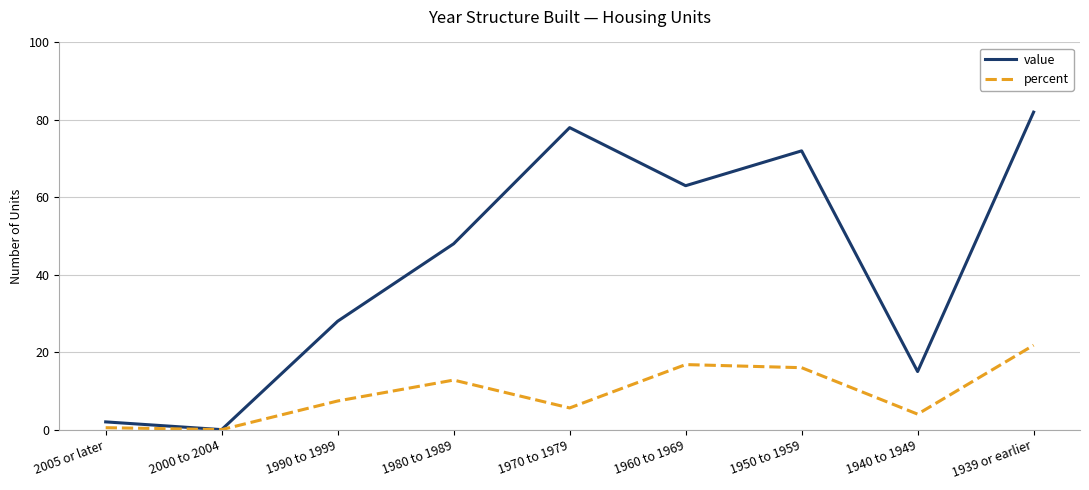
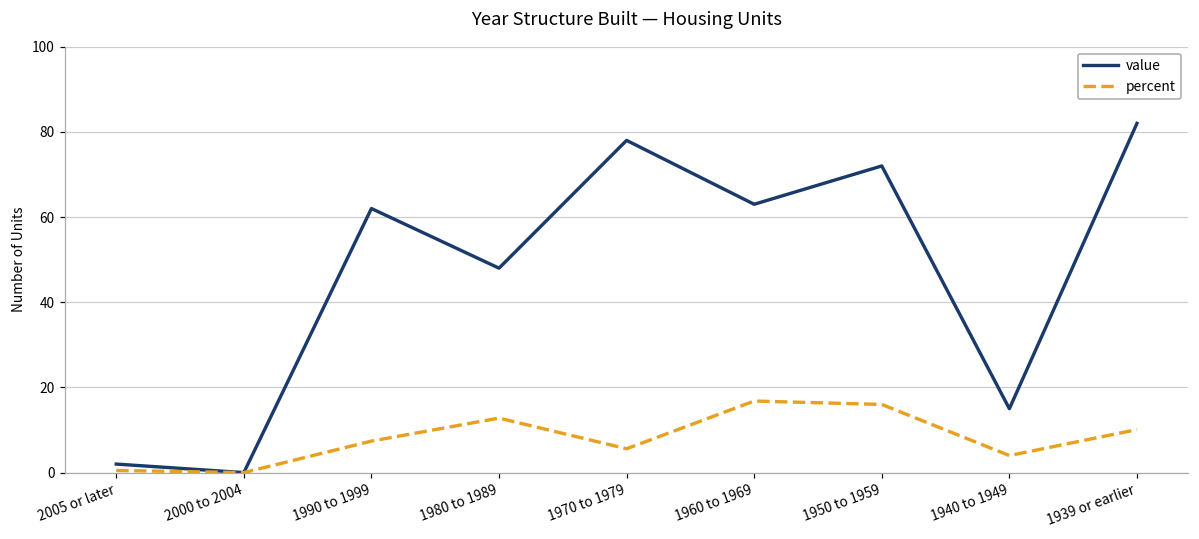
value, 1990 to 1999: 28 -> 62
percent, 1939 or earlier: 22 -> 10
